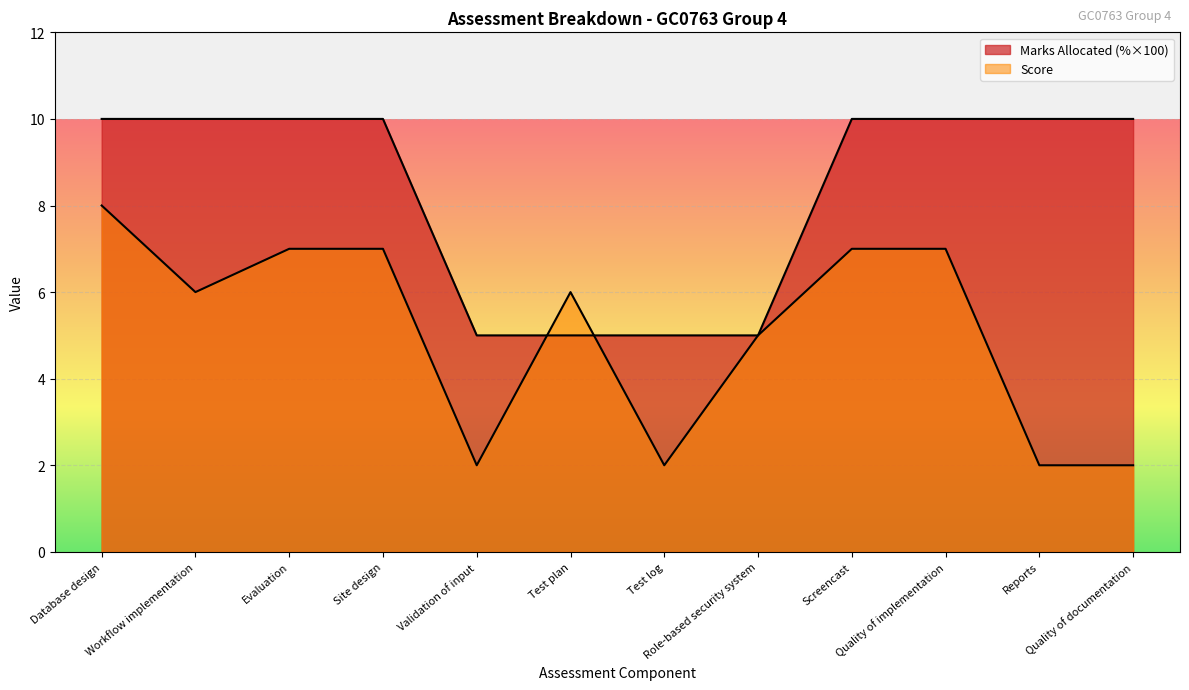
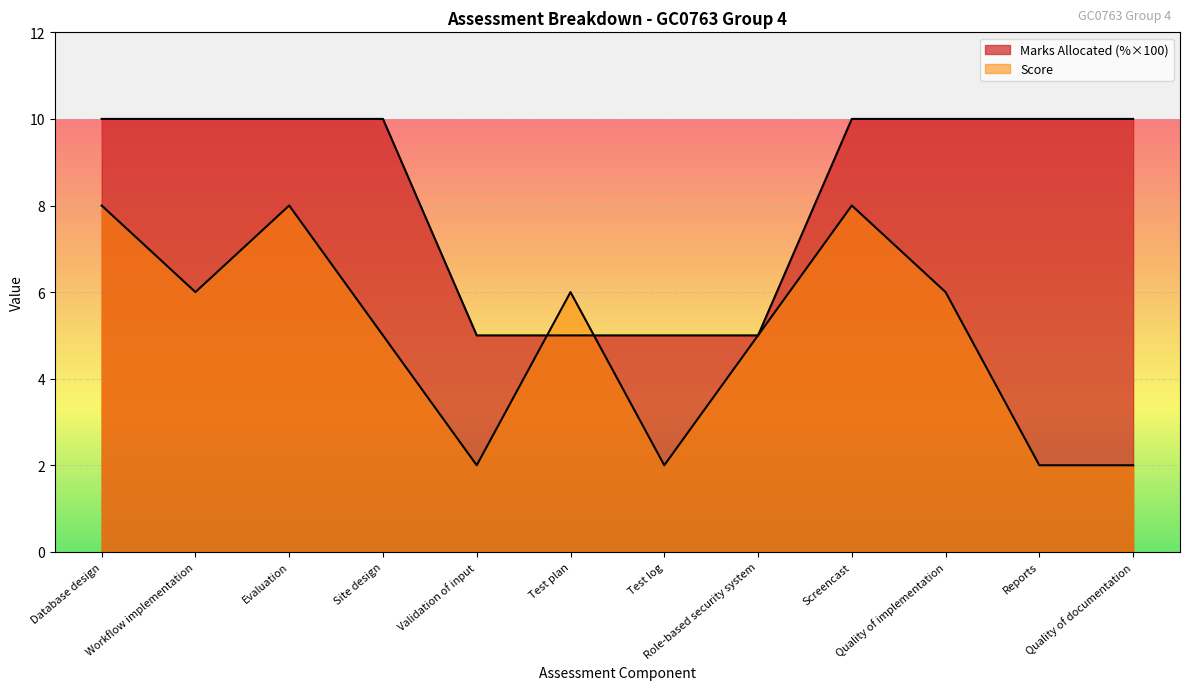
Score, Evaluation: 7 -> 8
Score, Site design: 7 -> 5
Score, Screencast: 7 -> 8
Score, Quality of implementation: 7 -> 6
